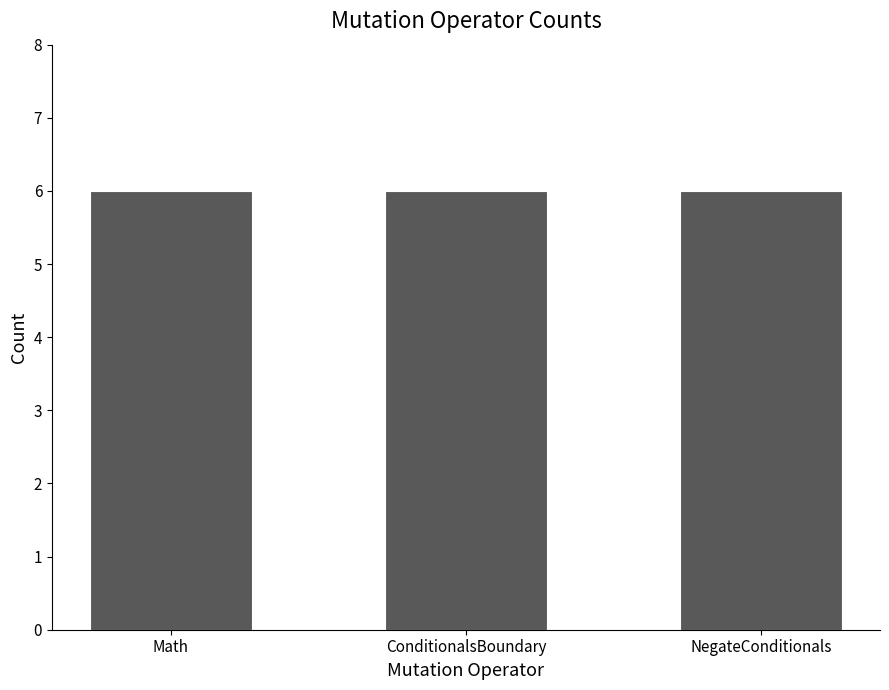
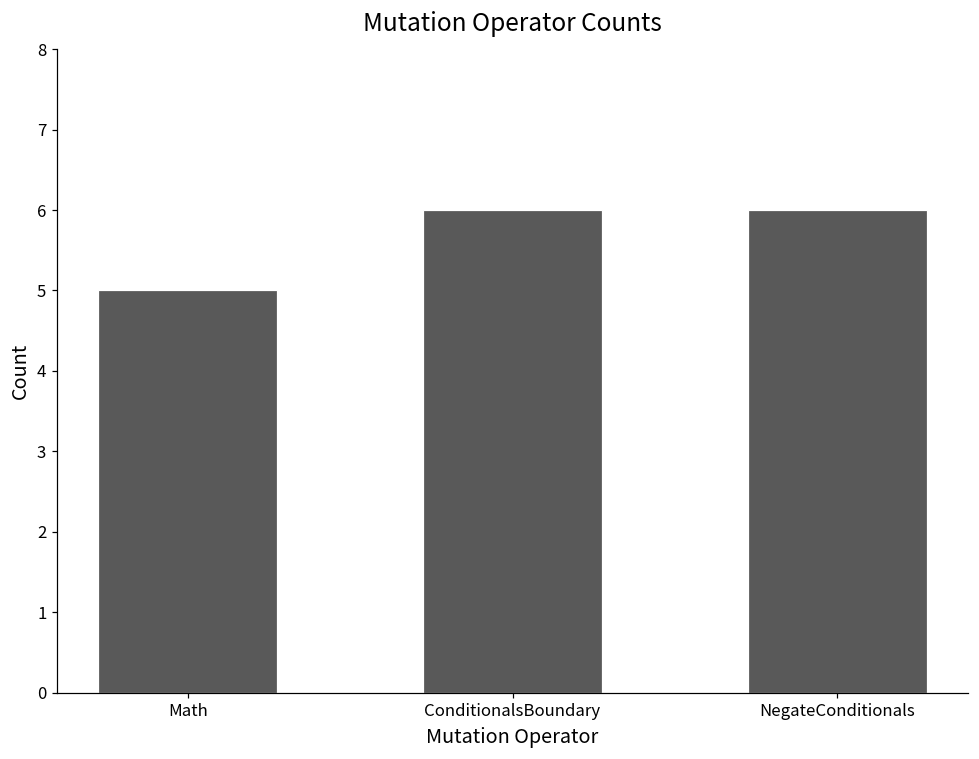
Math: 6 -> 5
